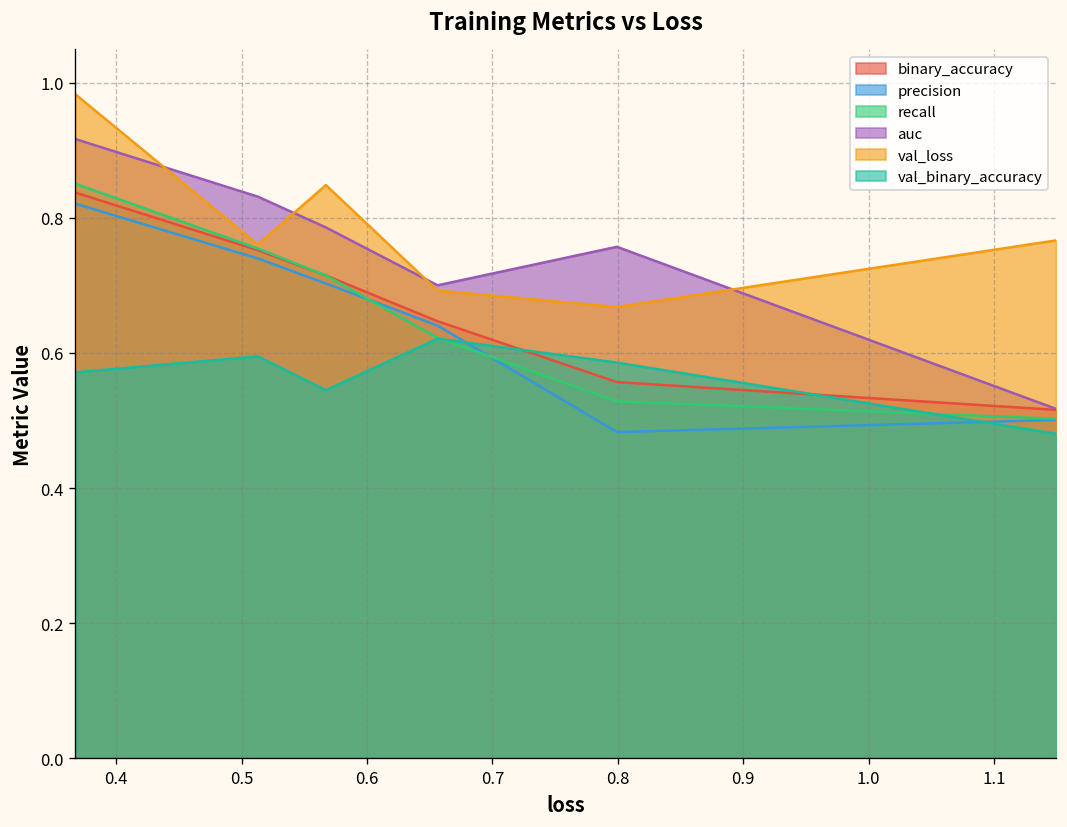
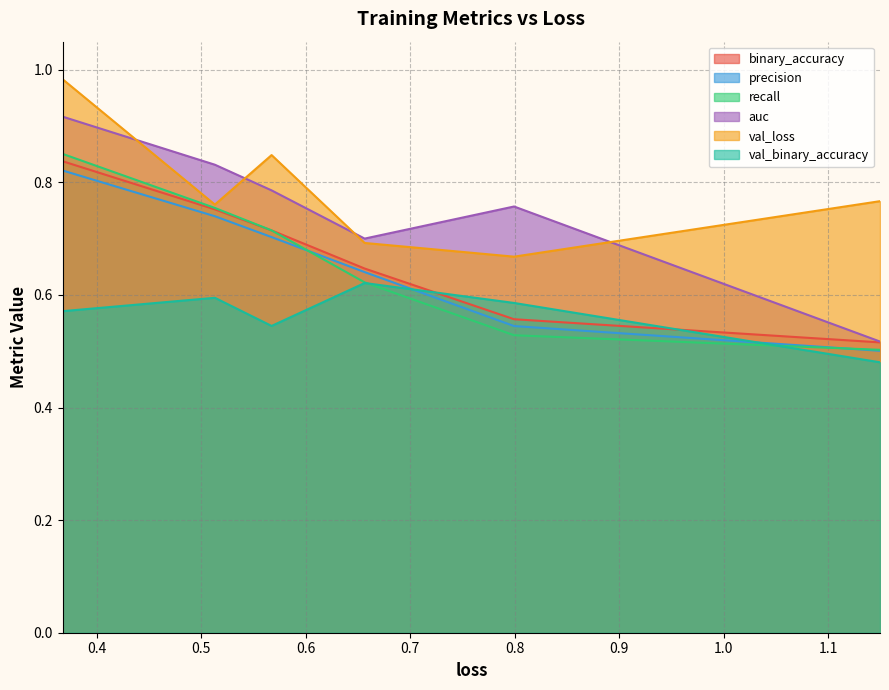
precision, 0.8: 0.48 -> 0.54
